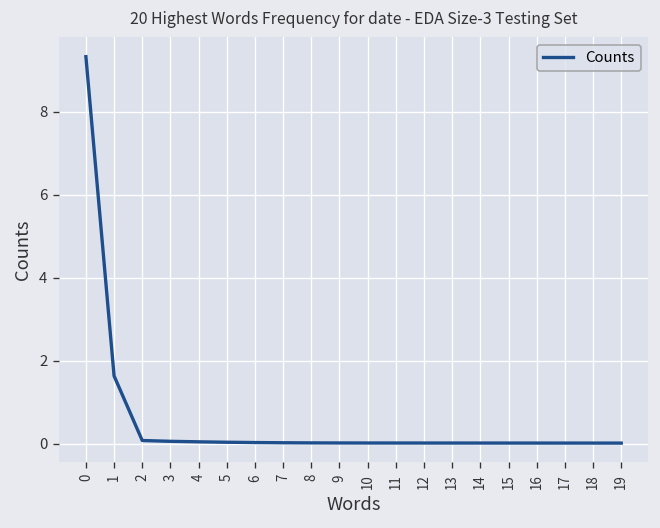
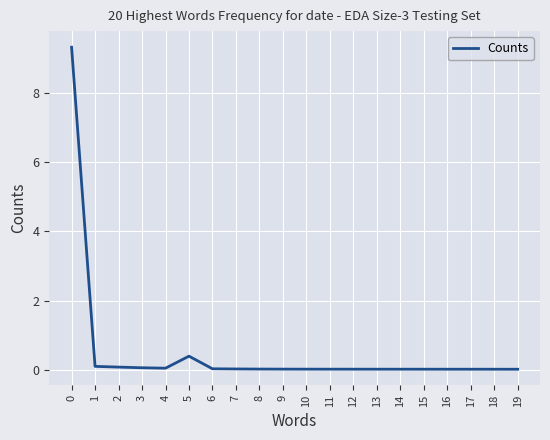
1: 1.6 -> 0.1
5: 0.0 -> 0.4
